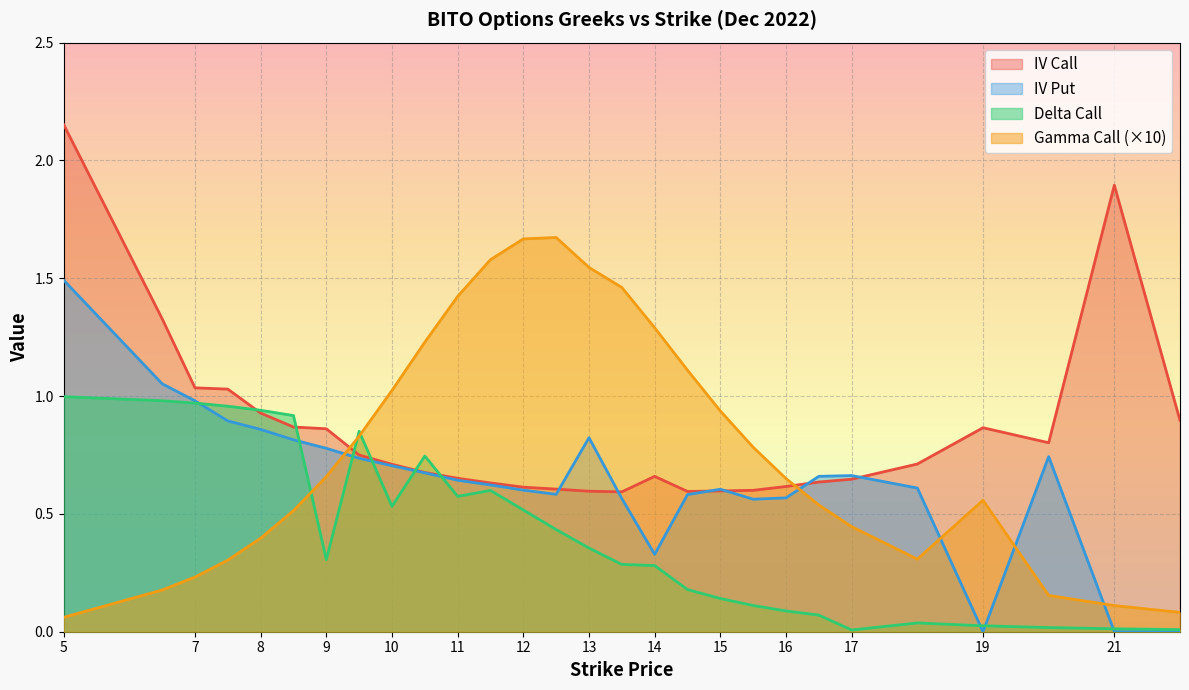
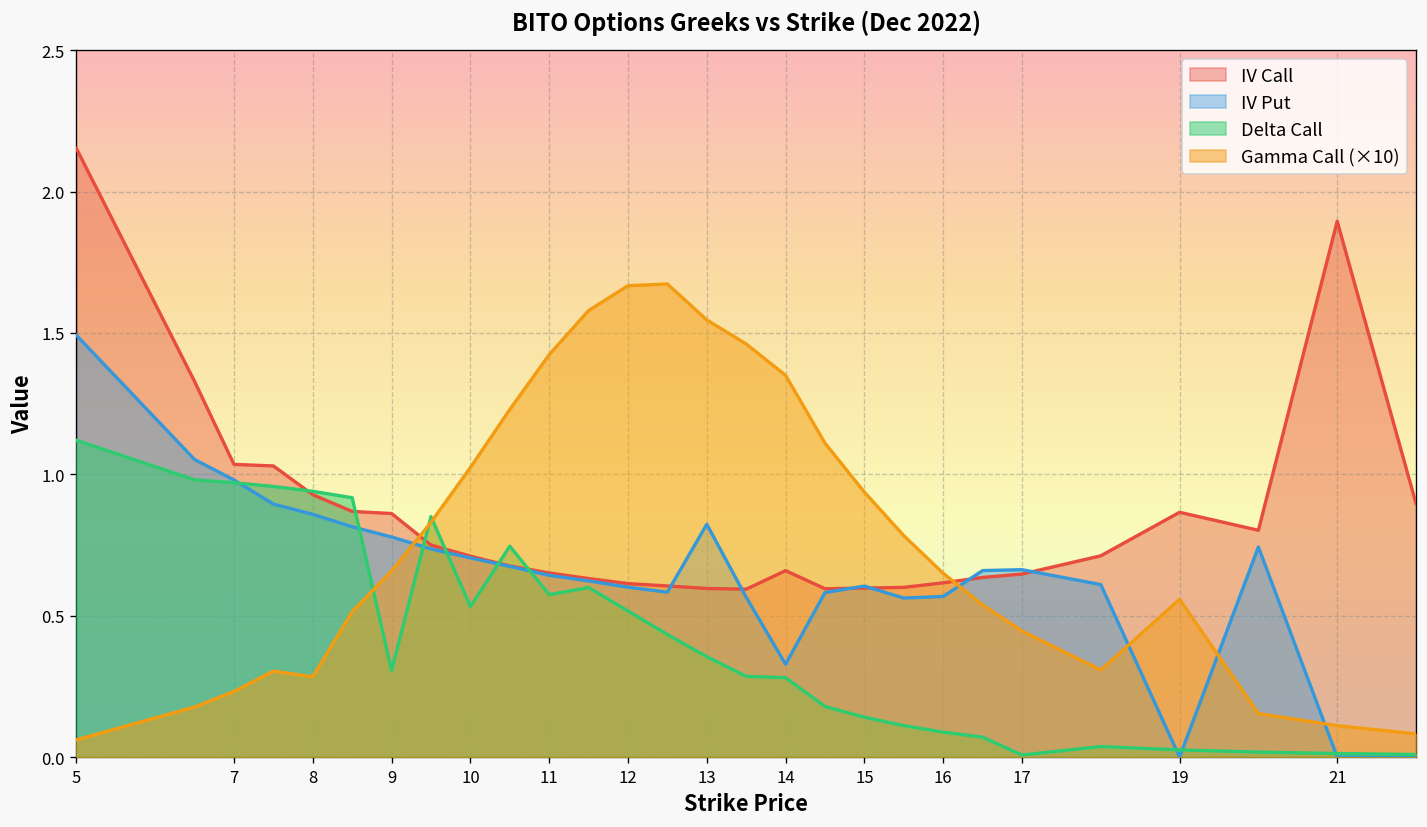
Delta Call, 5: 1.00 -> 1.12
Gamma Call (×10), 8: 0.40 -> 0.28
Gamma Call (×10), 14: 1.29 -> 1.35
